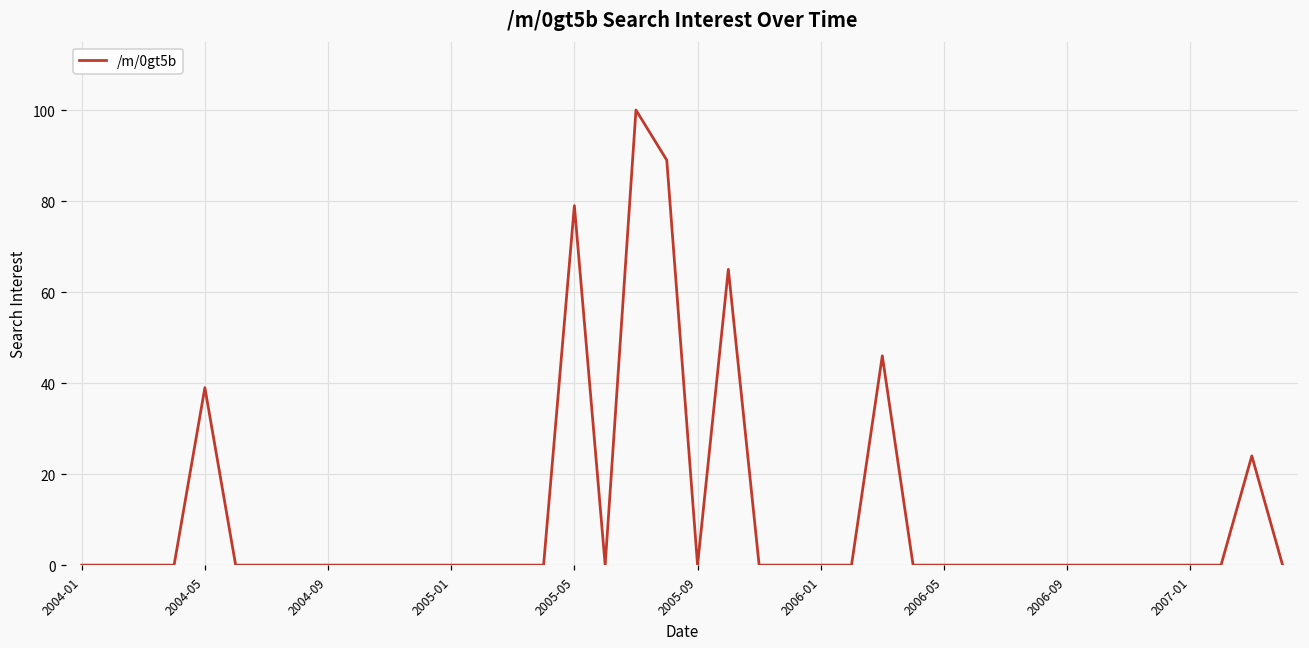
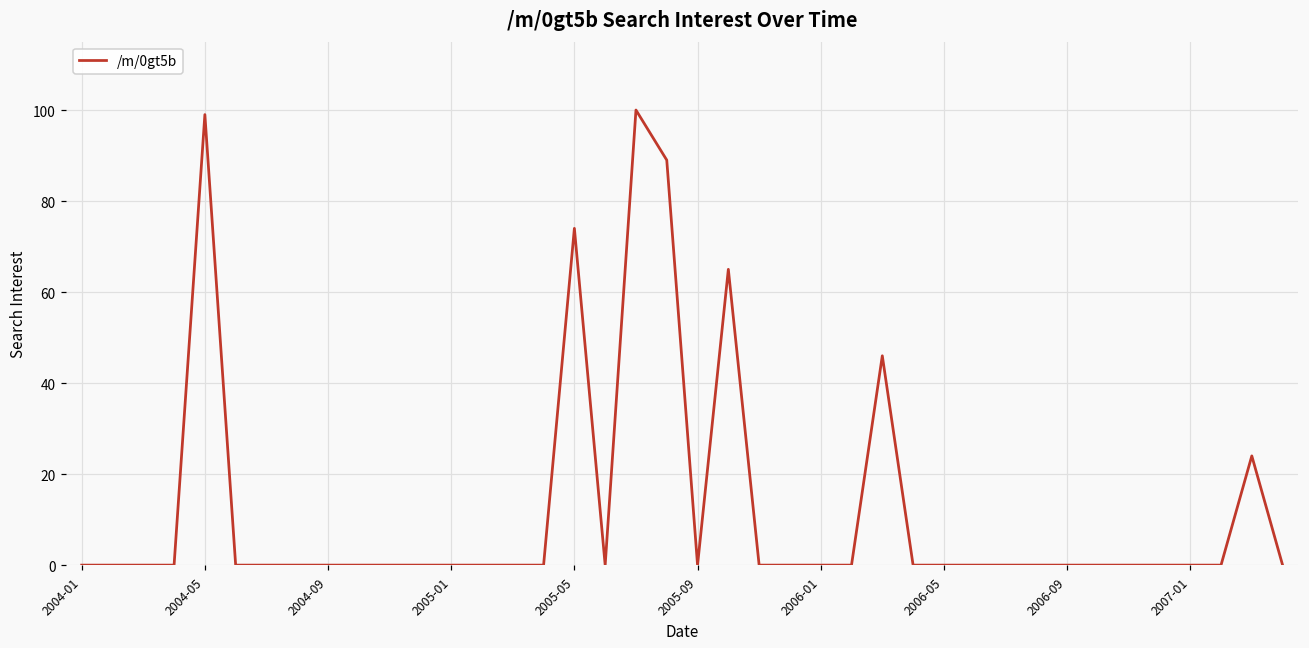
2004-05: 39 -> 99
2005-05: 79 -> 74
